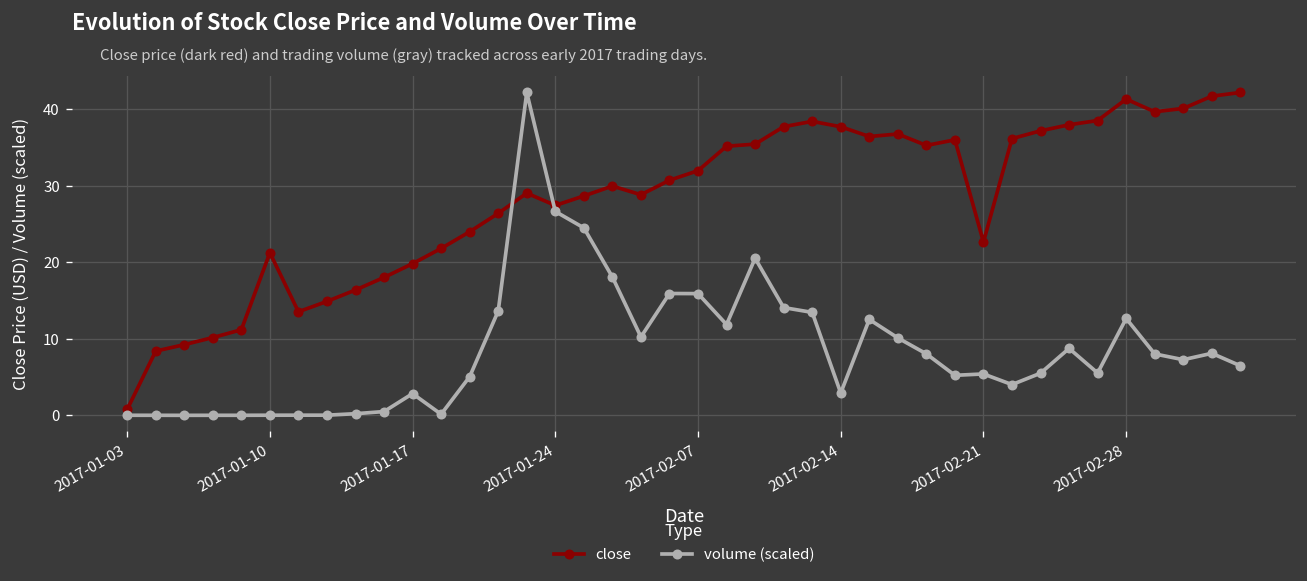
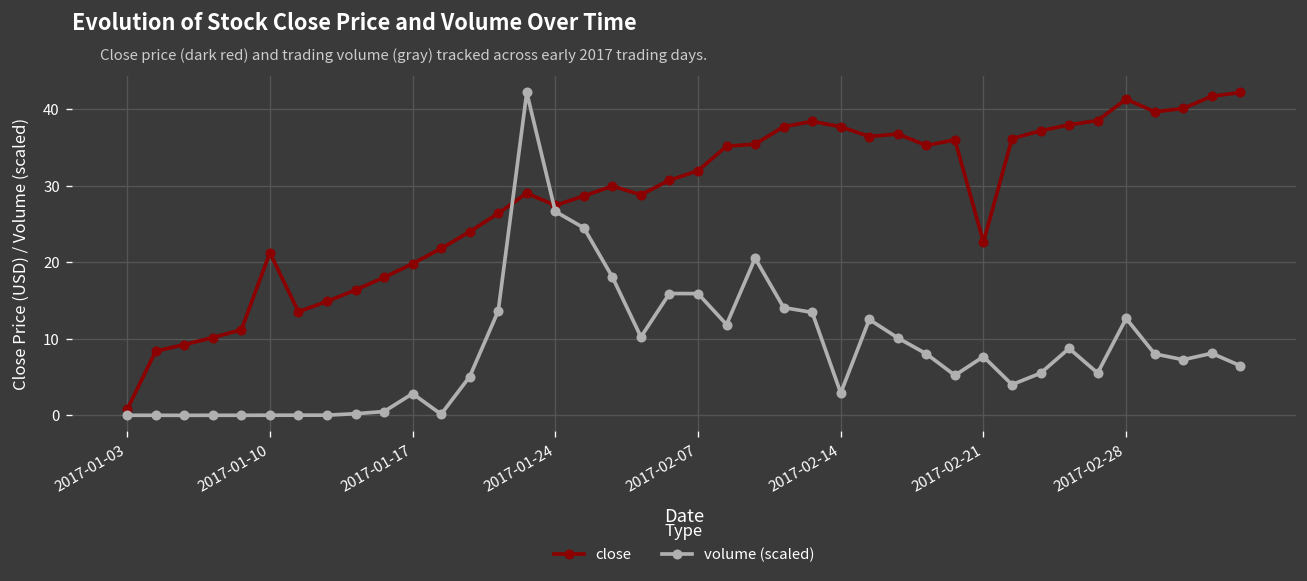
volume (scaled), 2017-02-21: 5 -> 8
